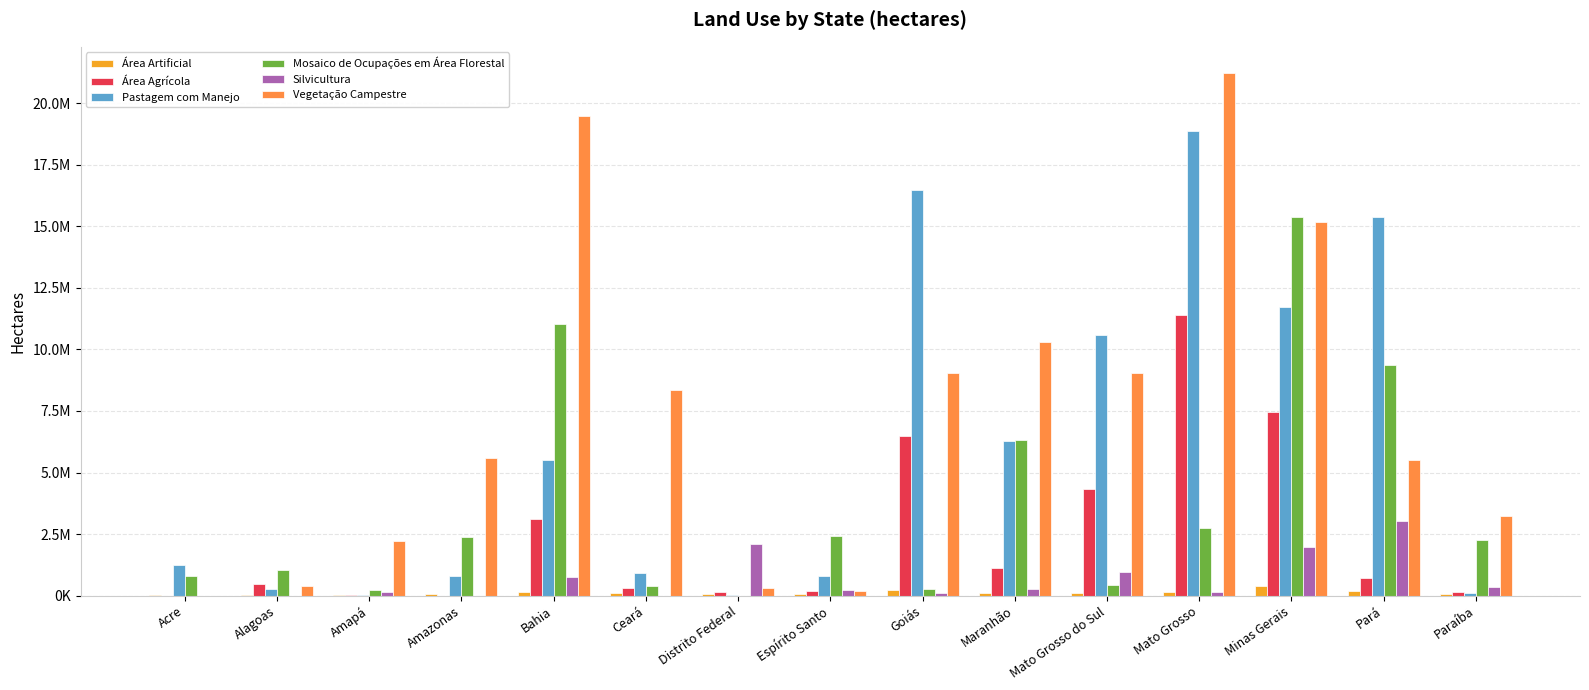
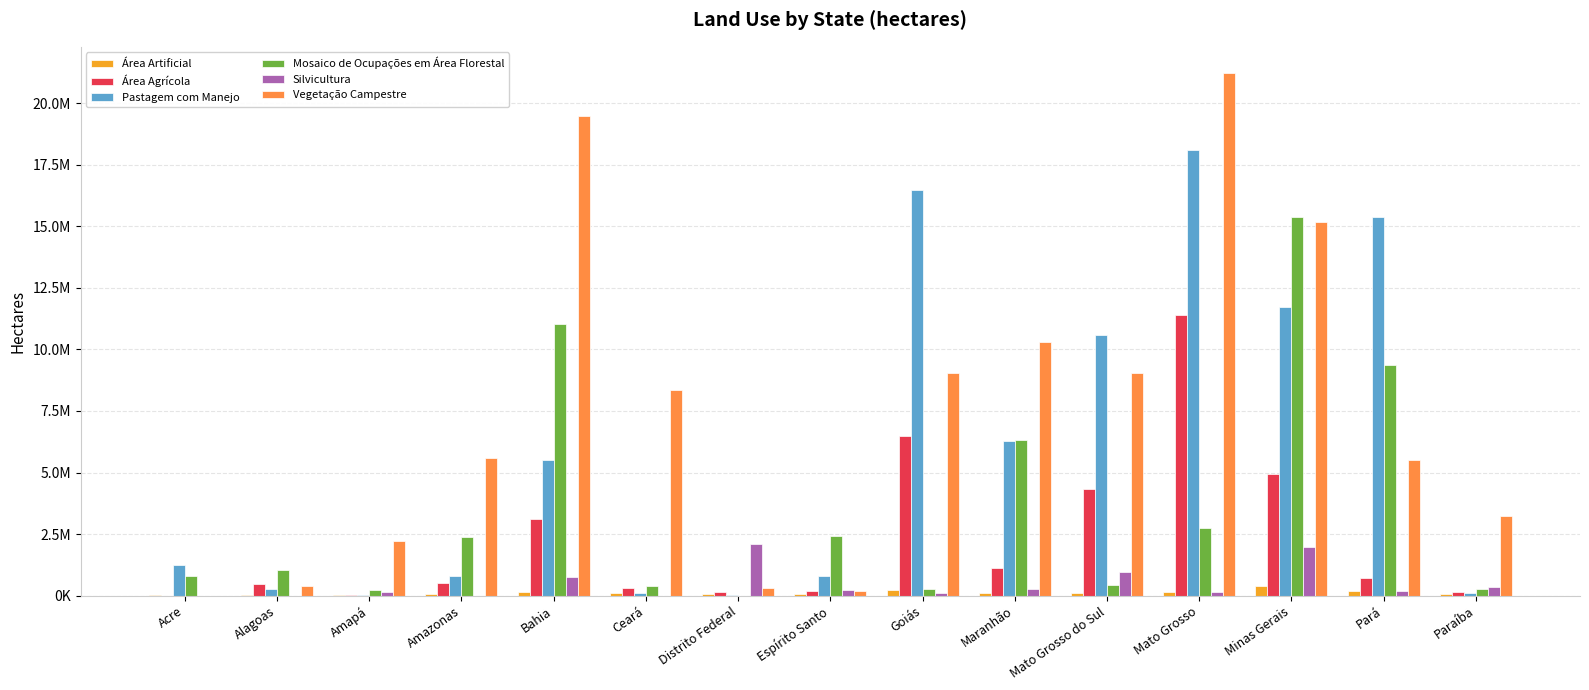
Área Agrícola, Amazonas: 0 -> 500000
Pastagem com Manejo, Ceará: 900000 -> 100000
Pastagem com Manejo, Mato Grosso: 18800000 -> 18100000
Área Agrícola, Minas Gerais: 7400000 -> 4900000
Silvicultura, Pará: 3000000 -> 200000
Mosaico de Ocupações em Área Florestal, Paraíba: 2300000 -> 300000
